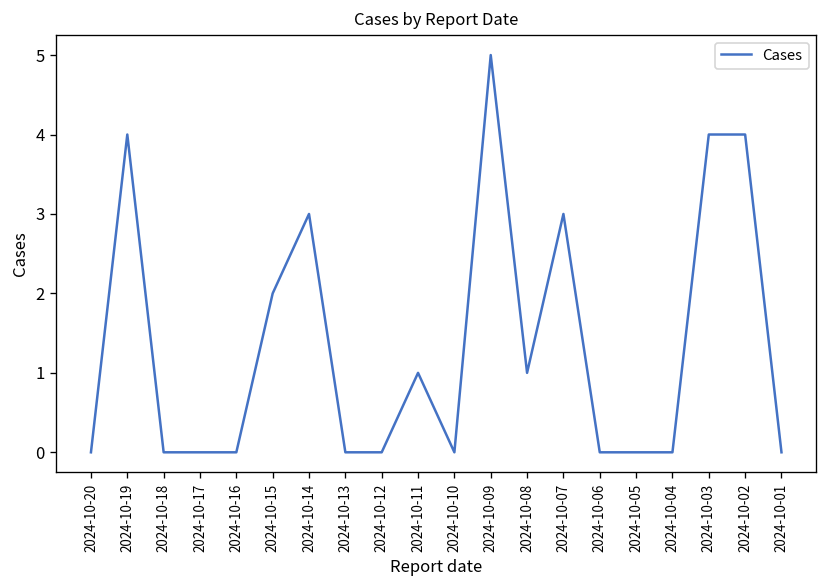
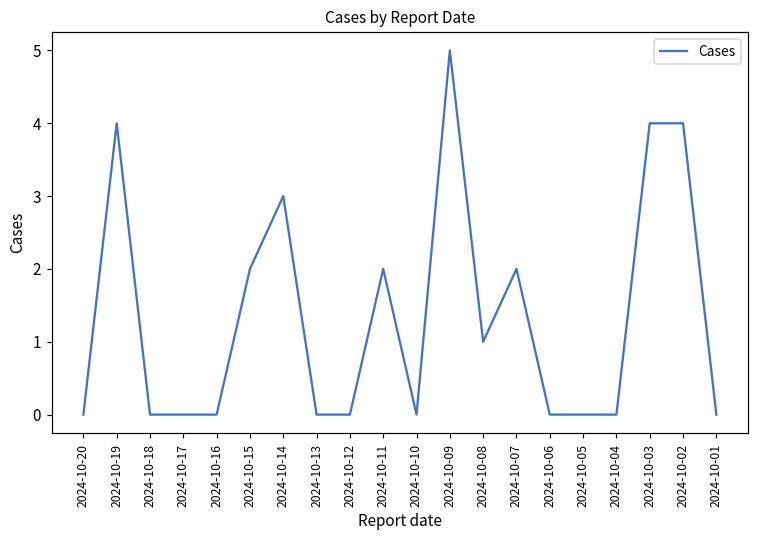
2024-10-11: 1 -> 2
2024-10-07: 3 -> 2
